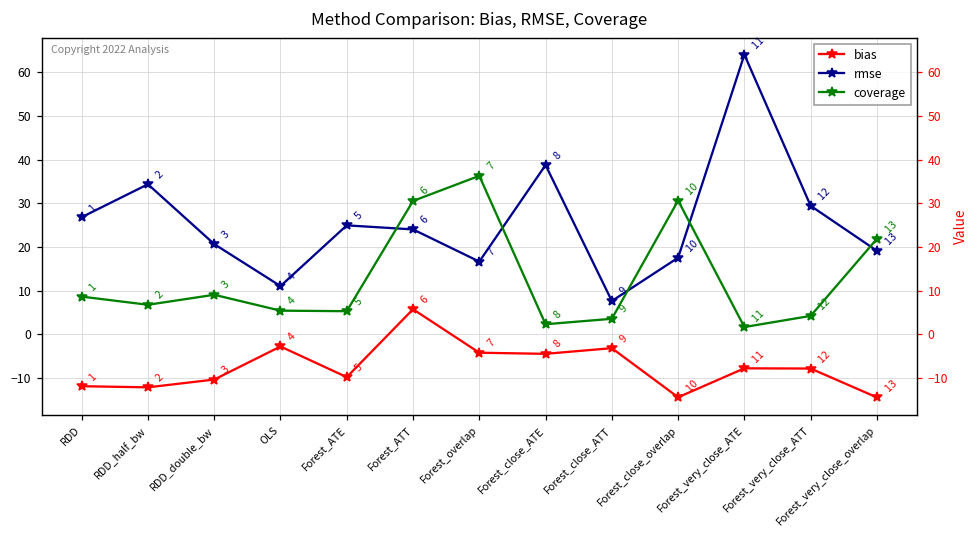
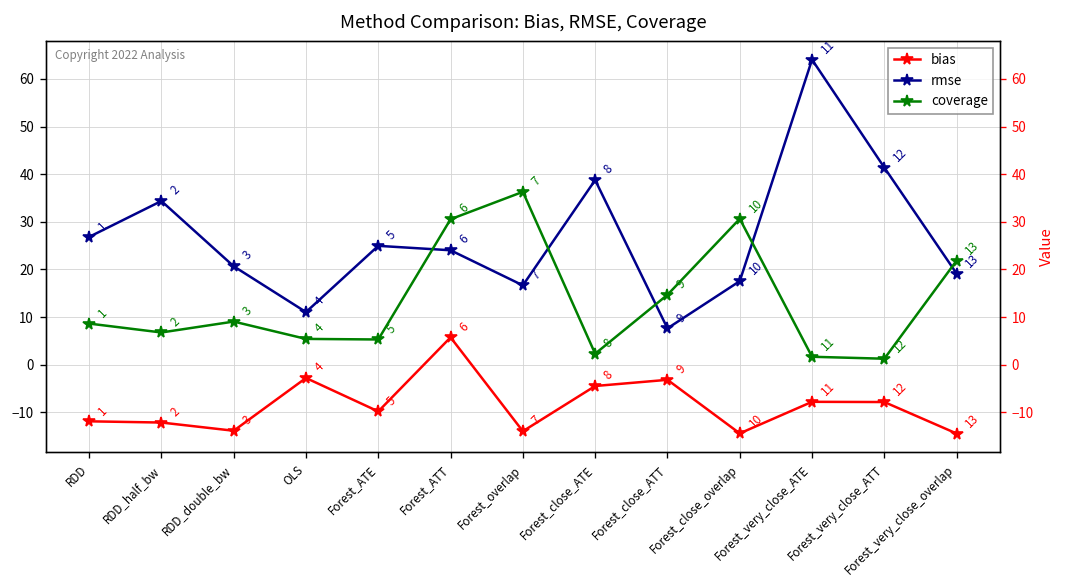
bias, RDD_double_bw: -10 -> -14
bias, Forest_overlap: -4 -> -14
coverage, Forest_close_ATT: 4 -> 15
rmse, Forest_very_close_ATT: 29 -> 41
coverage, Forest_very_close_ATT: 4 -> 1
